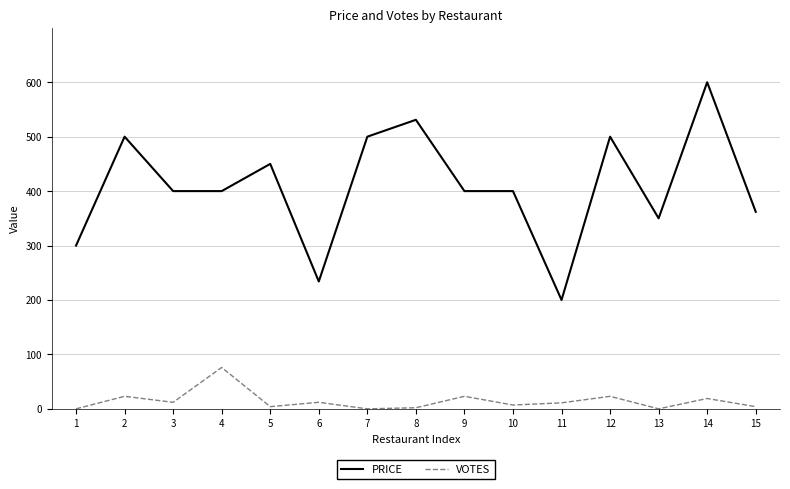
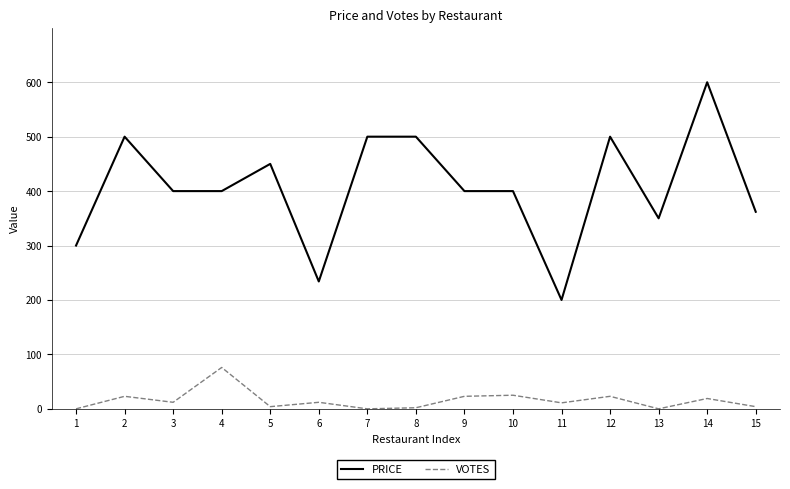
PRICE, 8: 530 -> 500
VOTES, 10: 10 -> 30
